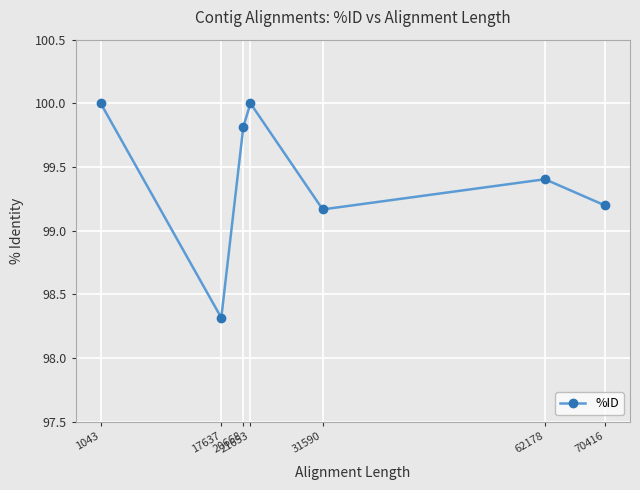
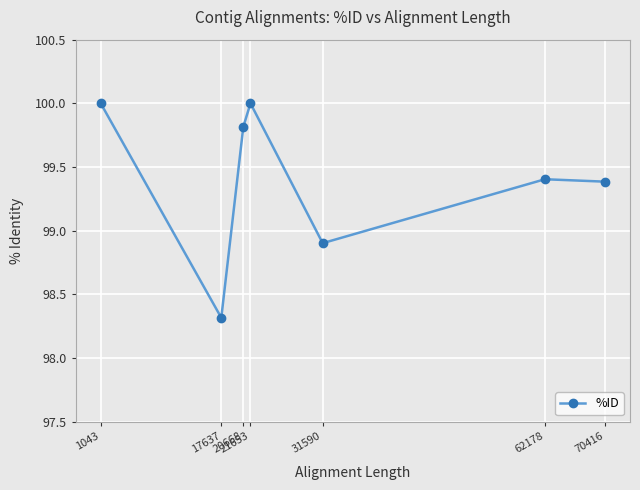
31590: 99.17 -> 98.90
70416: 99.20 -> 99.39
